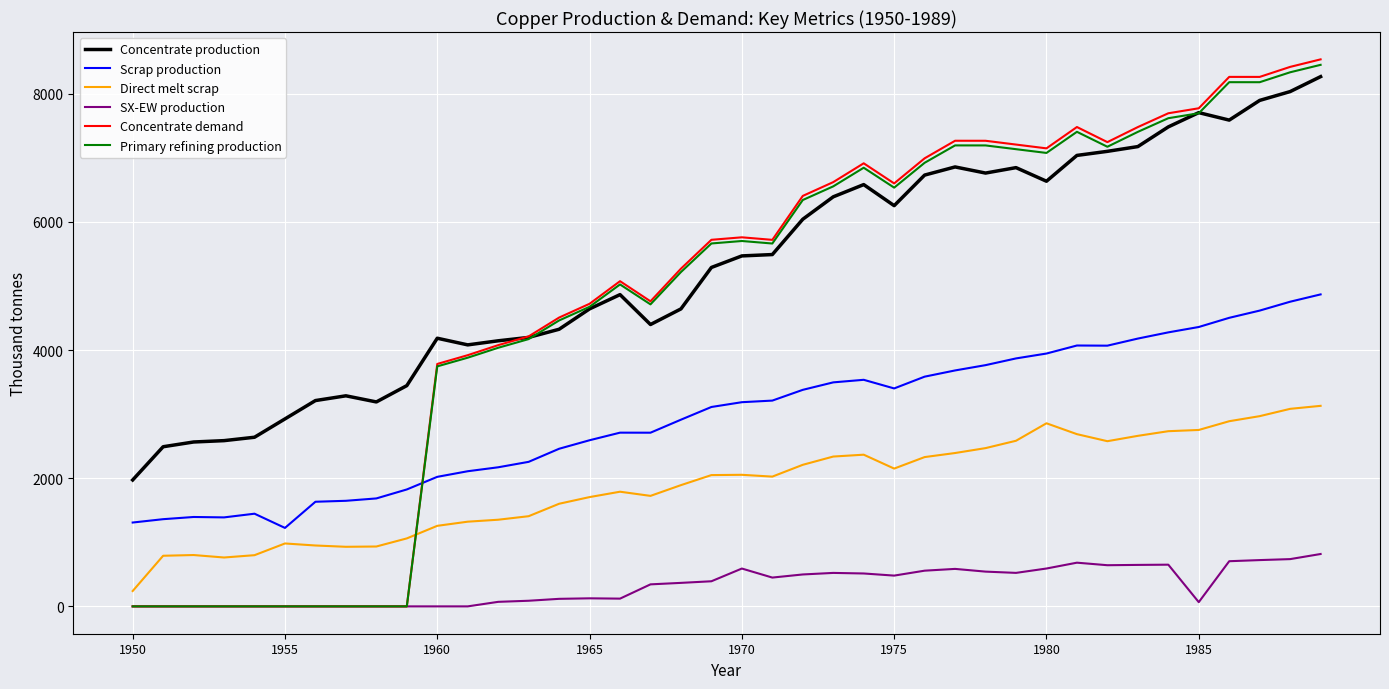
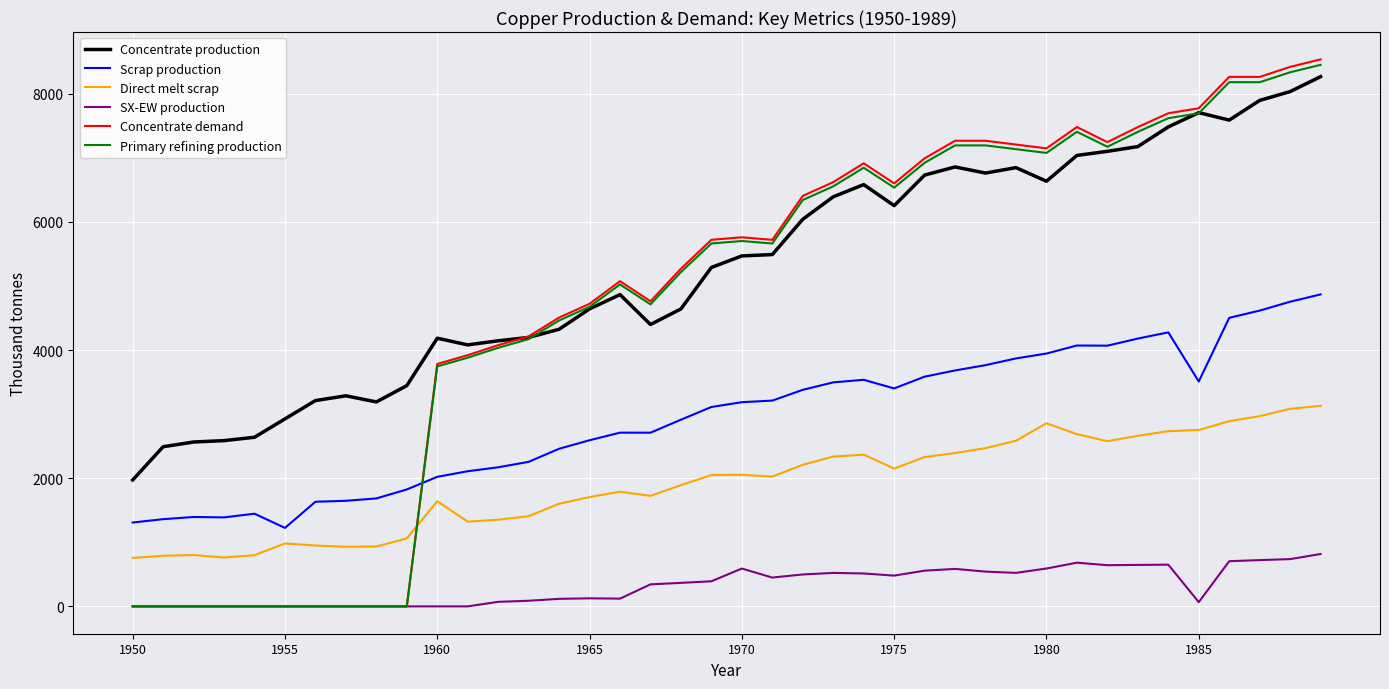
Direct melt scrap, 1950: 200 -> 800
Direct melt scrap, 1960: 1300 -> 1600
Scrap production, 1985: 4400 -> 3500
